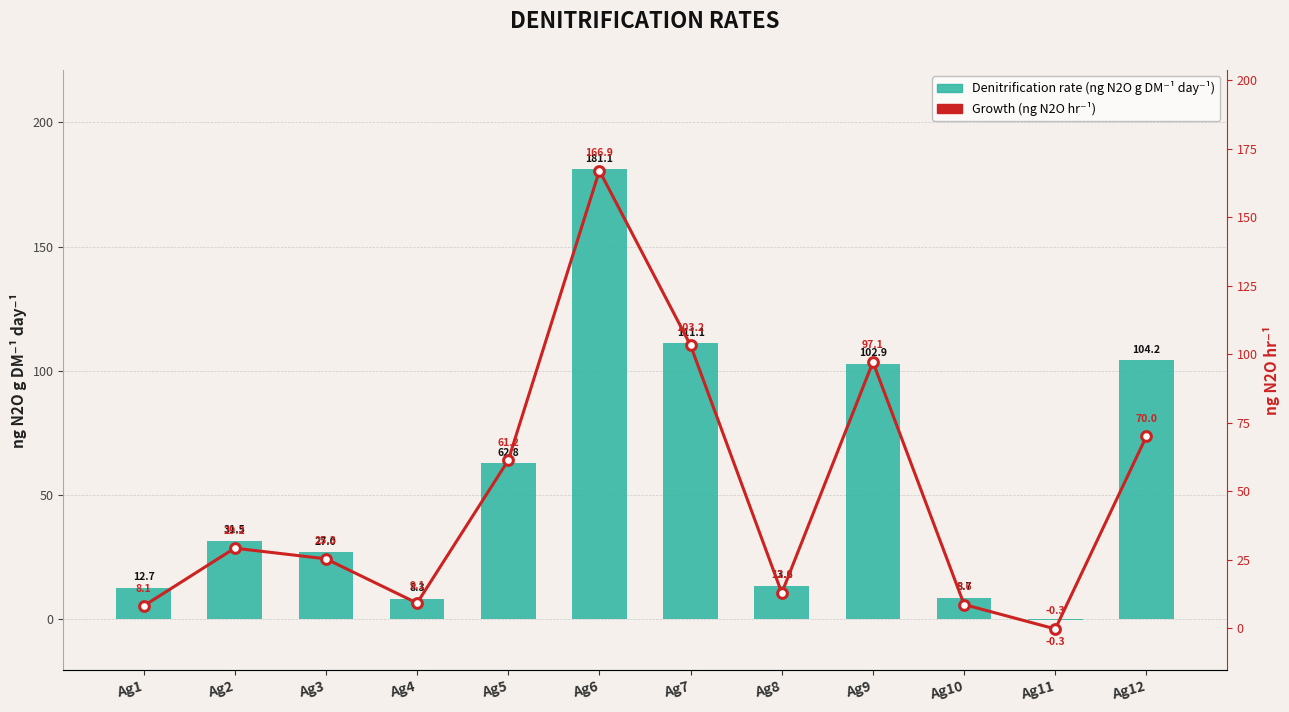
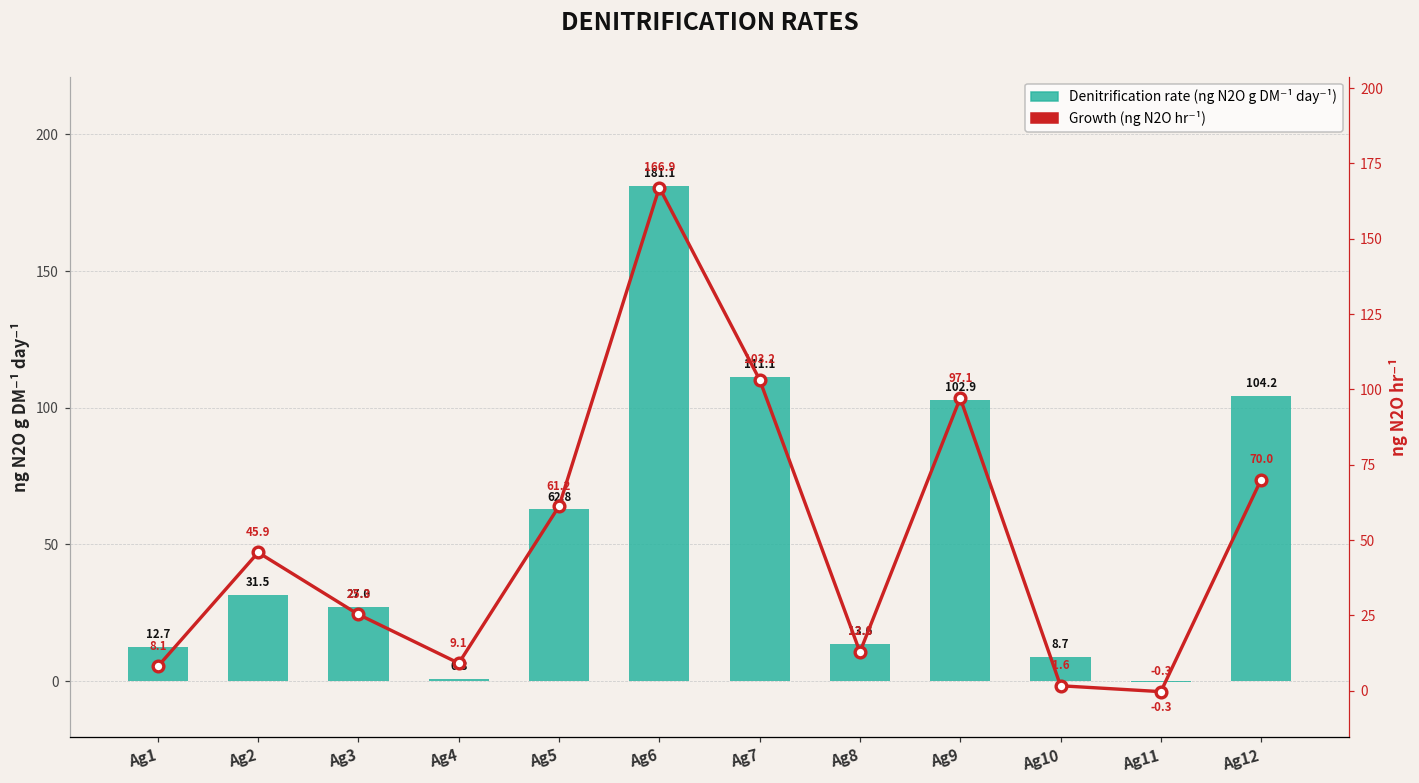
Denitrification rate (ng N2O g DM⁻¹ day⁻¹), Ag4: 8.3 -> 0.8
Growth (ng N2O hr⁻¹), Ag2: 29.2 -> 45.9
Growth (ng N2O hr⁻¹), Ag10: 8.6 -> 1.6
